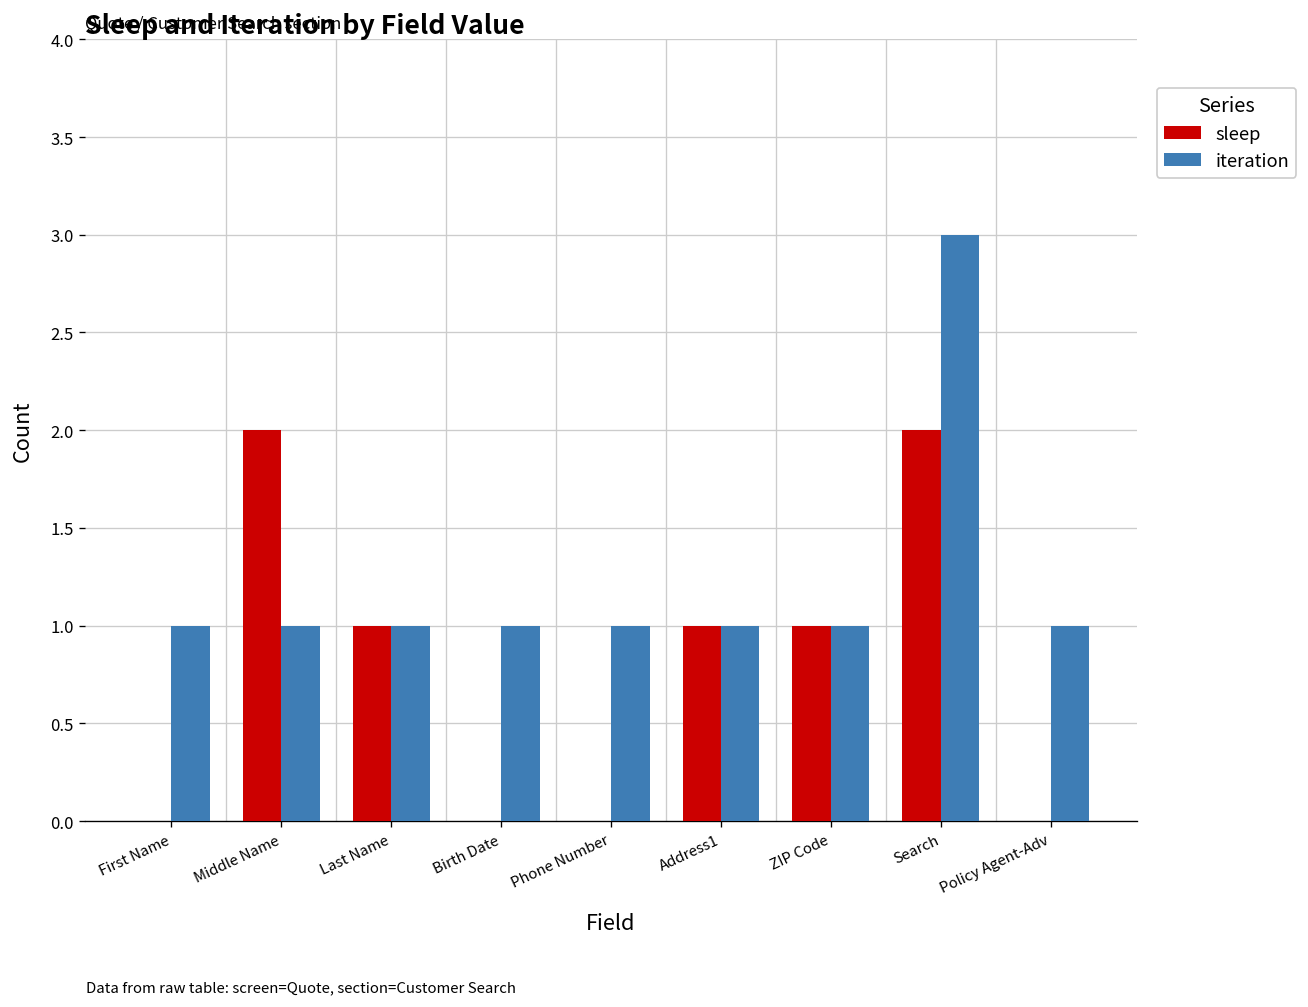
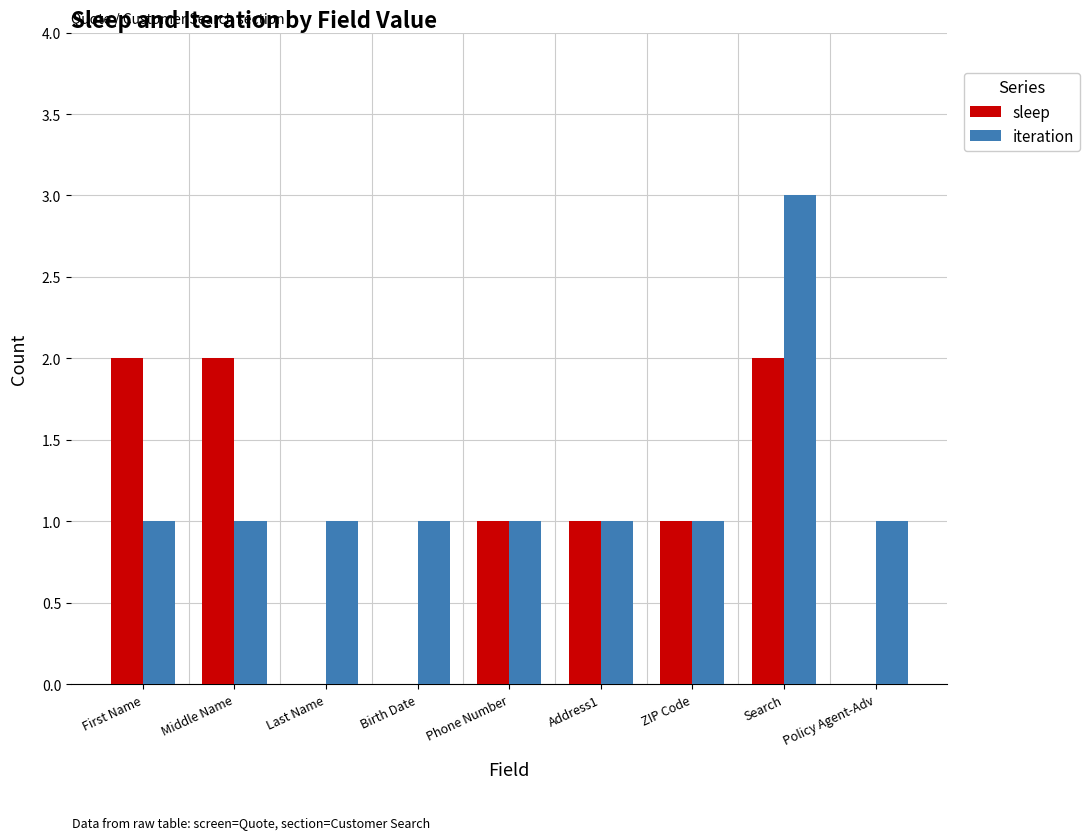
sleep, First Name: 0 -> 2
sleep, Last Name: 1 -> 0
sleep, Phone Number: 0 -> 1
